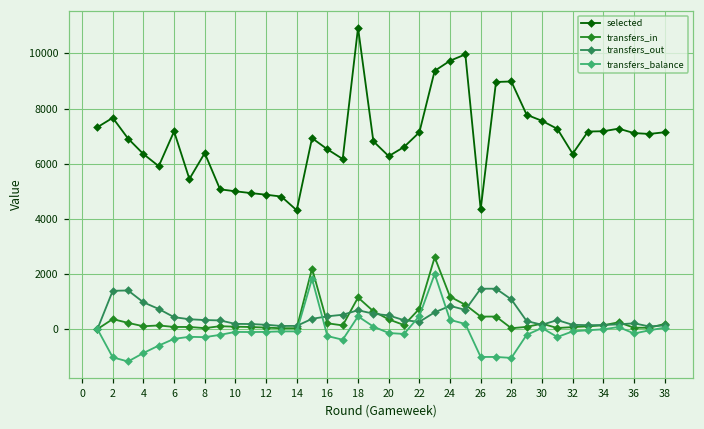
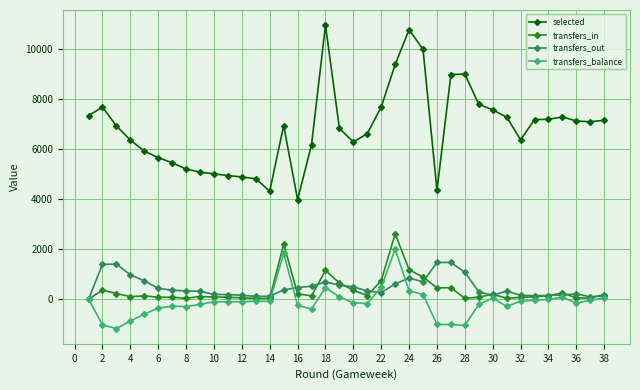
selected, 6: 7200 -> 5600
selected, 8: 6400 -> 5200
selected, 16: 6500 -> 4000
selected, 22: 7100 -> 7700
selected, 24: 9700 -> 10800
